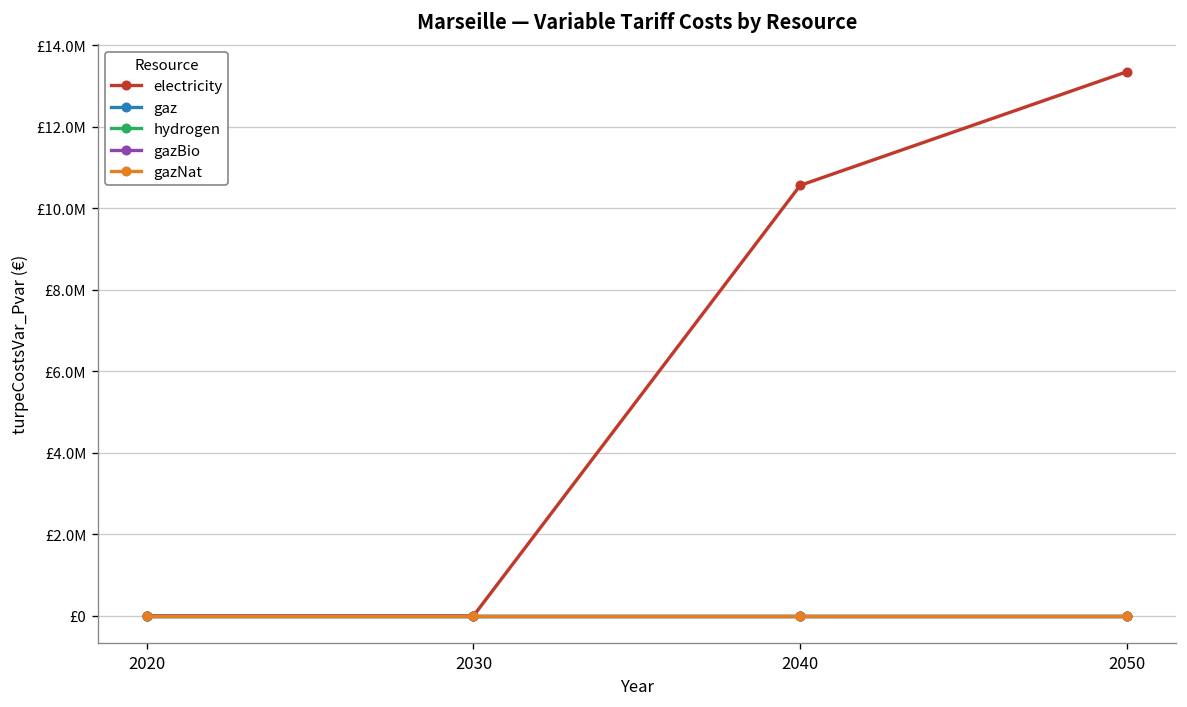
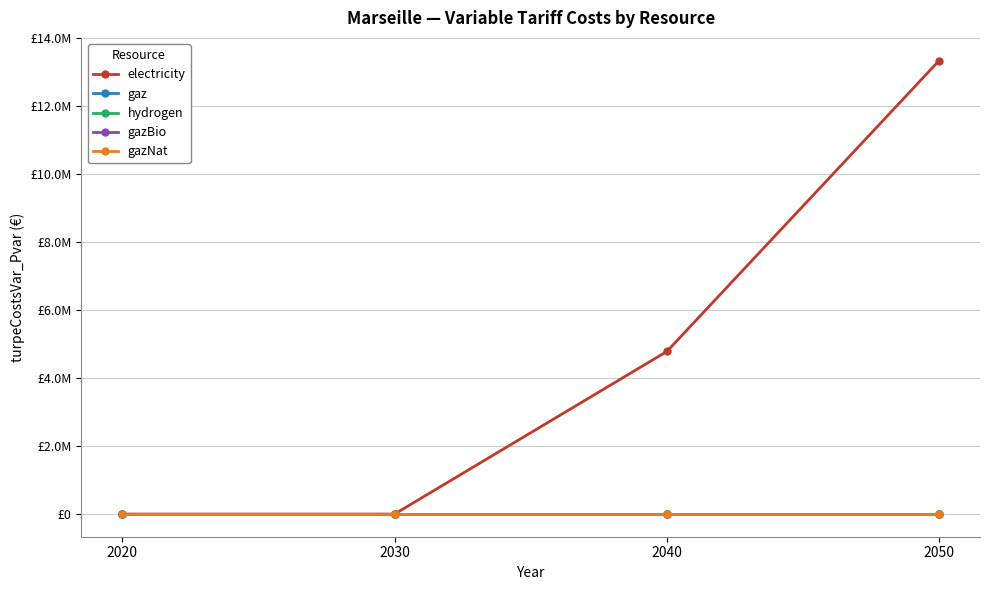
electricity, 2040: £10600000 -> £4800000
